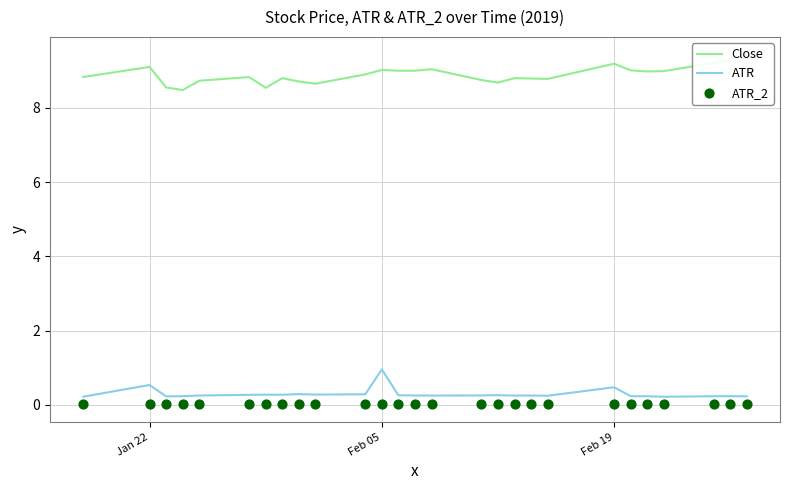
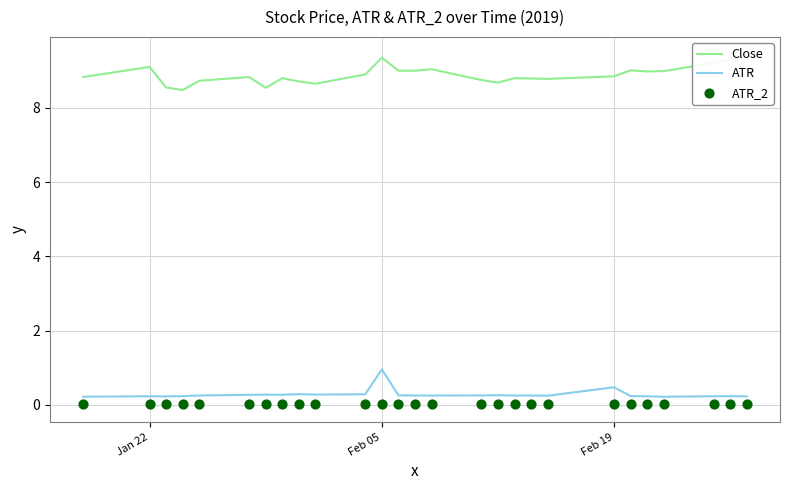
ATR, Jan 22: 0.5 -> 0.2
Close, Feb 05: 9.0 -> 9.3
Close, Feb 19: 9.2 -> 8.9
